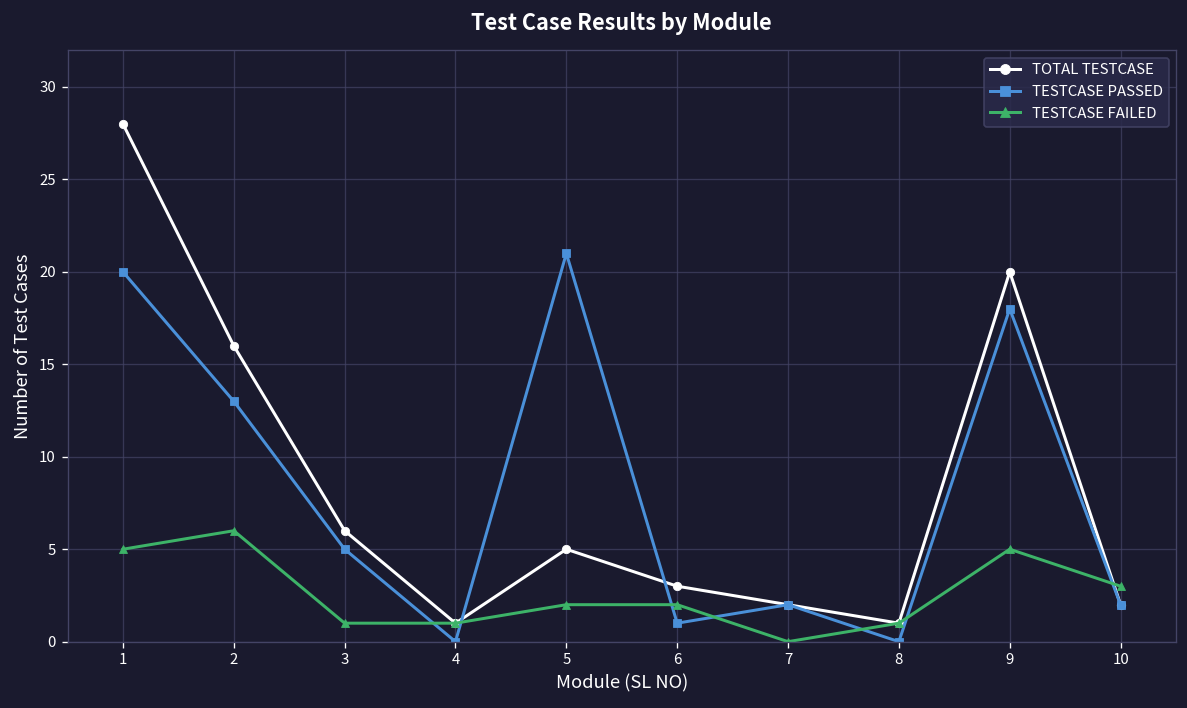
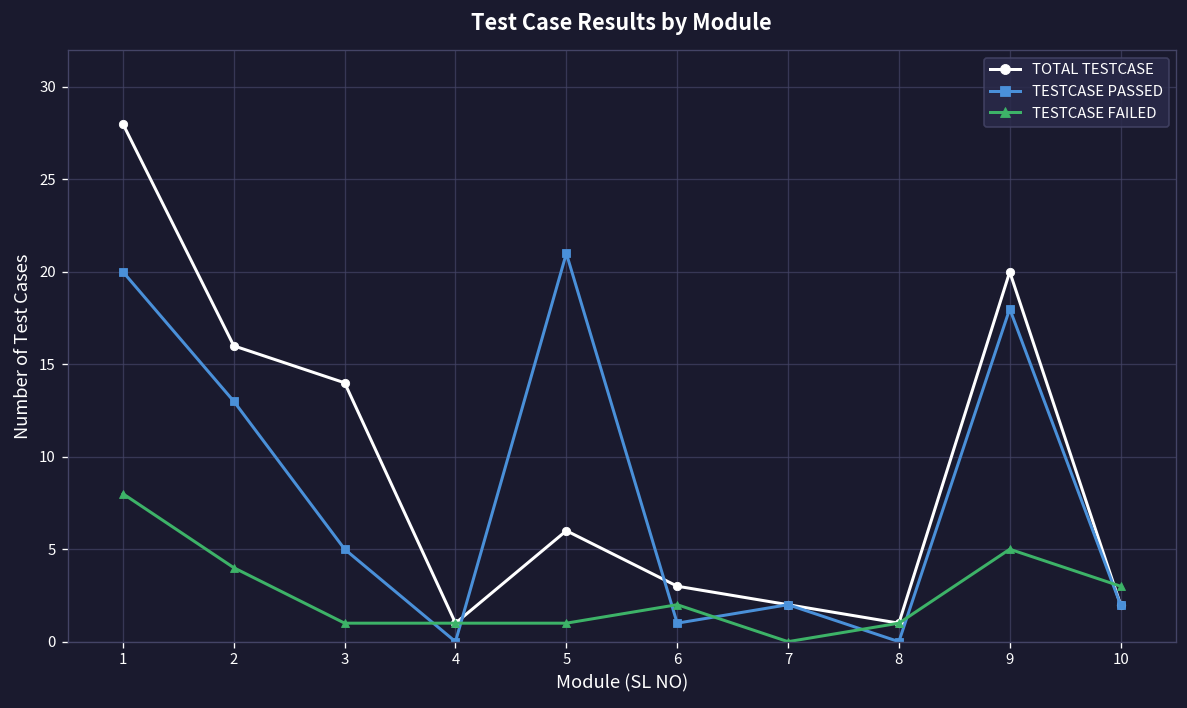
TESTCASE FAILED, 1: 5 -> 8
TESTCASE FAILED, 2: 6 -> 4
TOTAL TESTCASE, 3: 6 -> 14
TOTAL TESTCASE, 5: 5 -> 6
TESTCASE FAILED, 5: 2 -> 1
